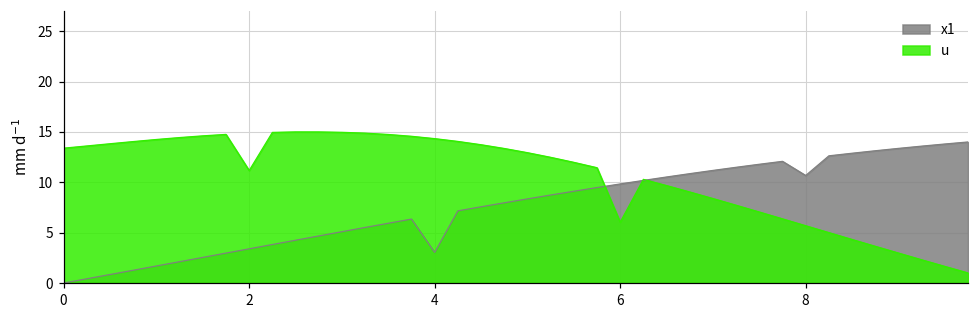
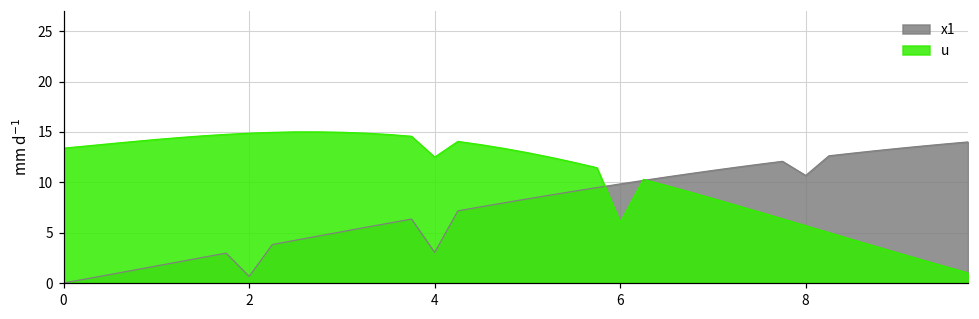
x1, 2: 3 -> 1
u, 2: 11 -> 15
u, 4: 14 -> 12
